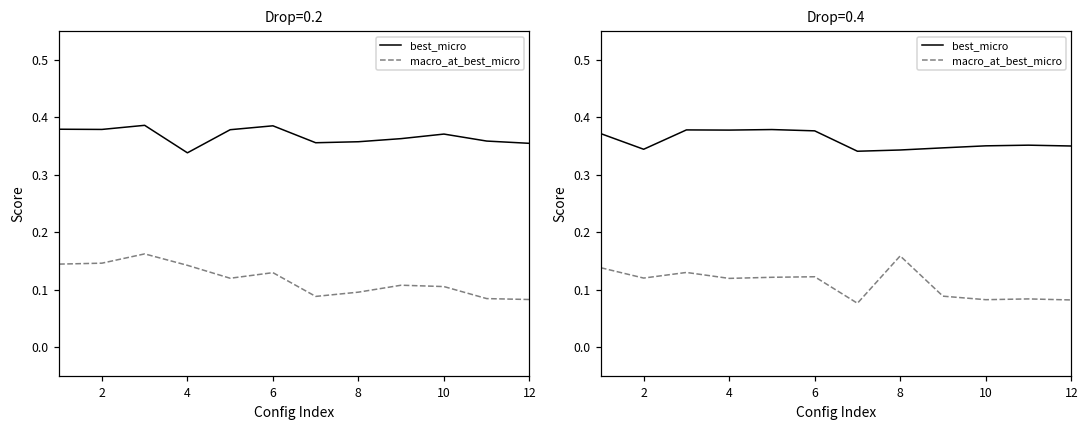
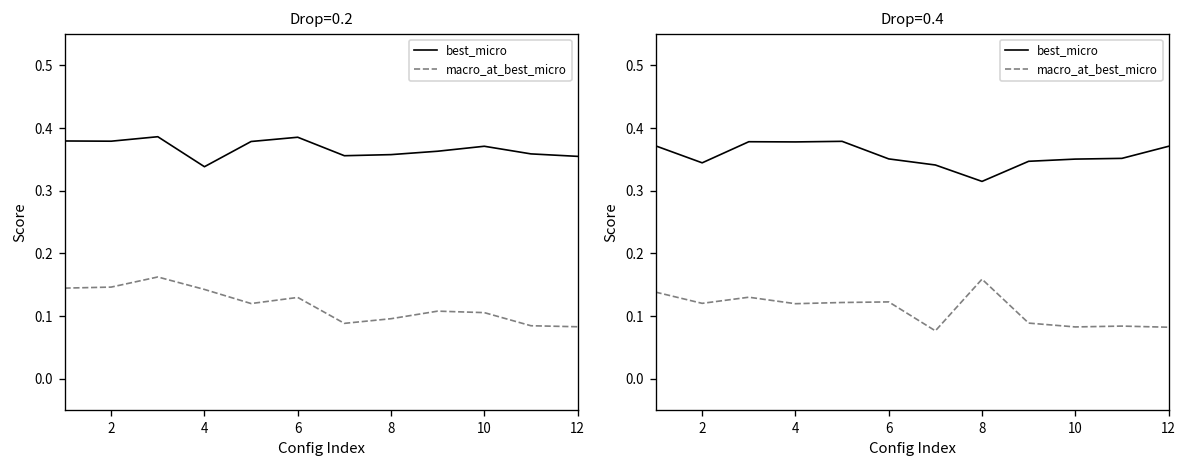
Drop=0.4, best_micro, 6: 0.38 -> 0.35
Drop=0.4, best_micro, 8: 0.34 -> 0.31
Drop=0.4, best_micro, 12: 0.35 -> 0.37
